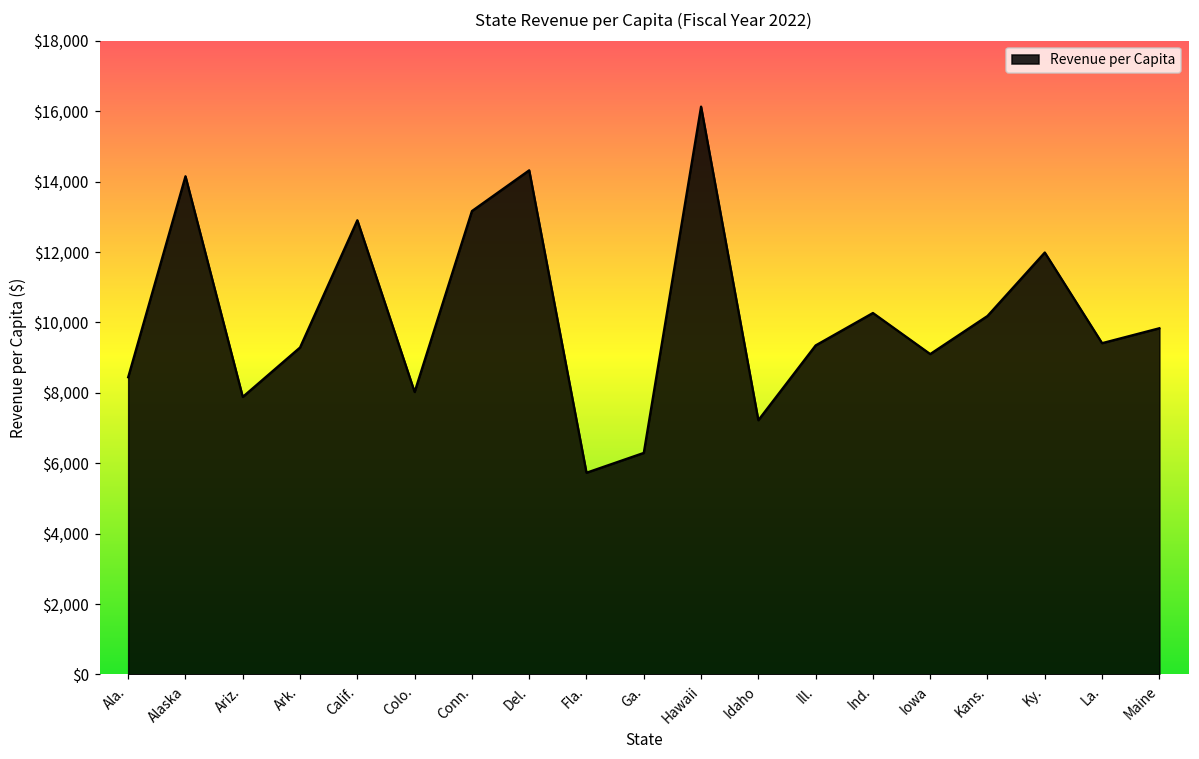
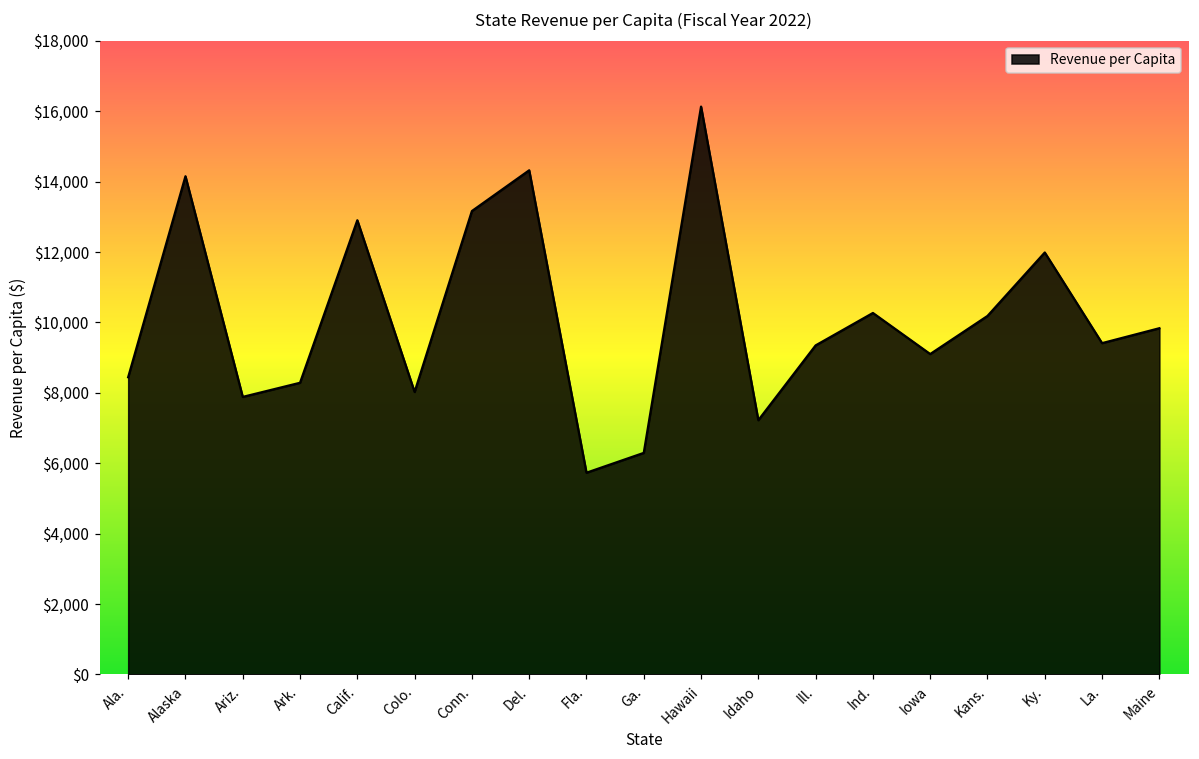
Ark.: $9,300 -> $8,300
